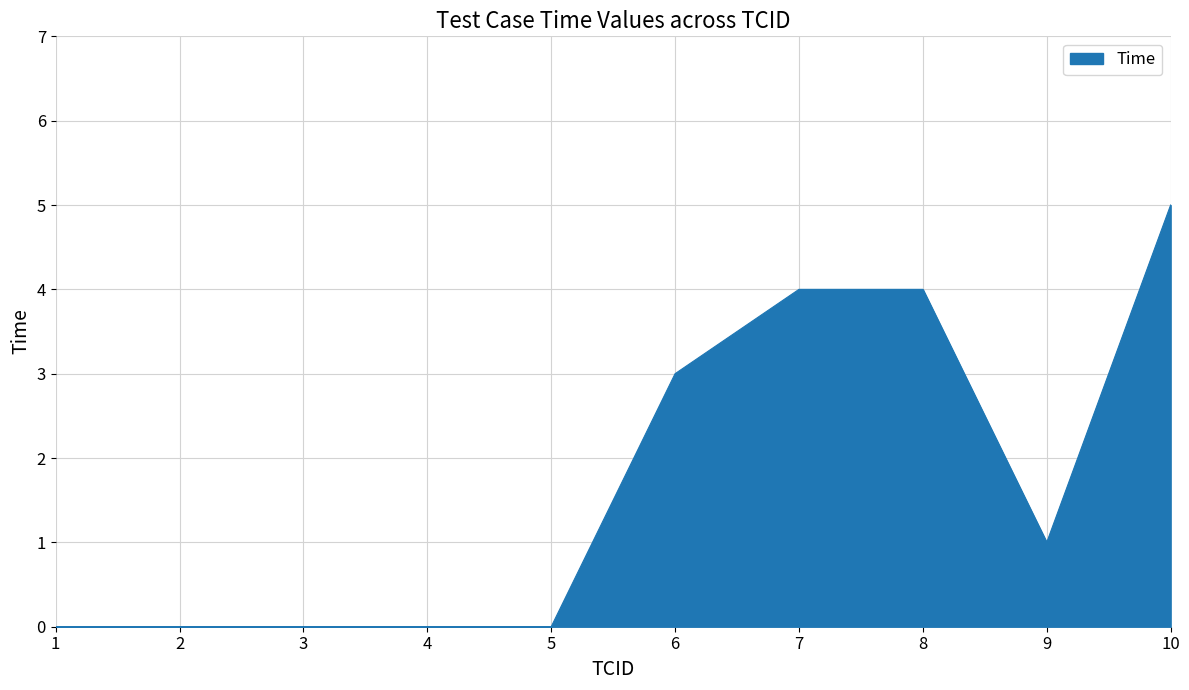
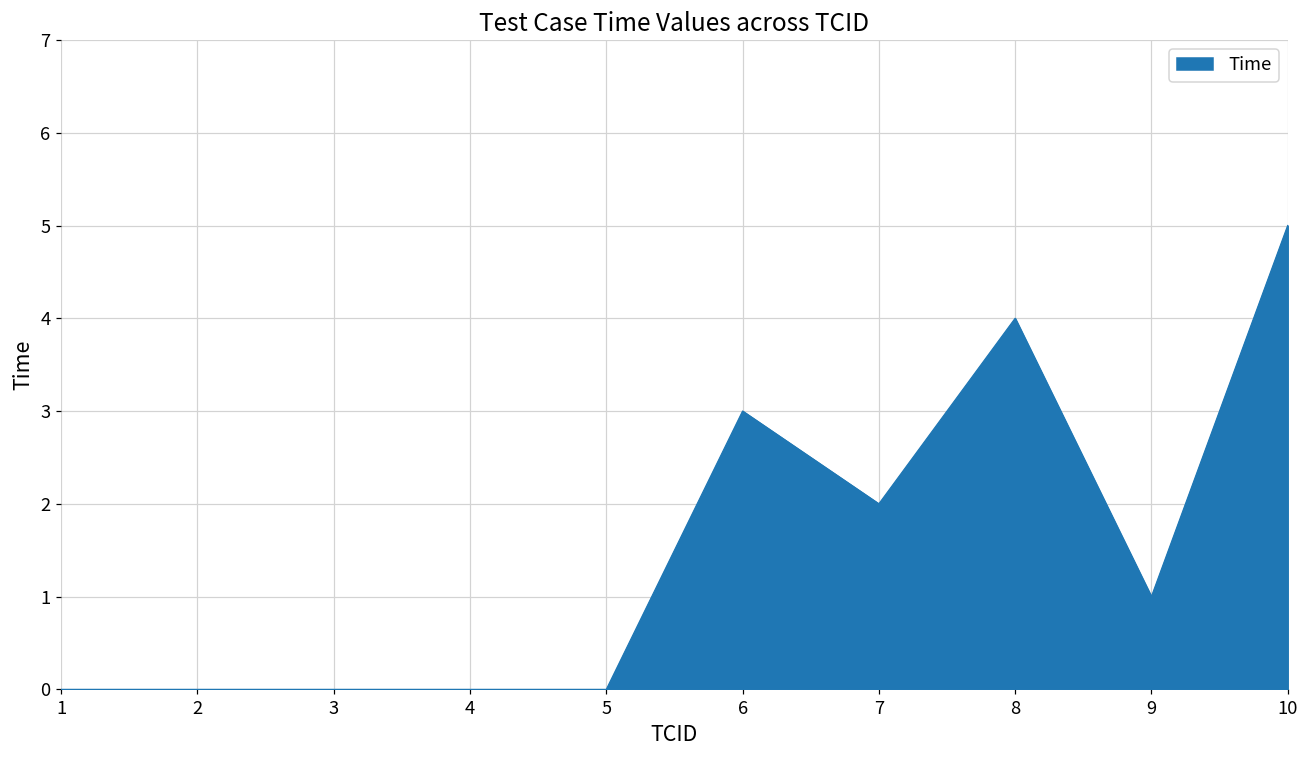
7: 4 -> 2
